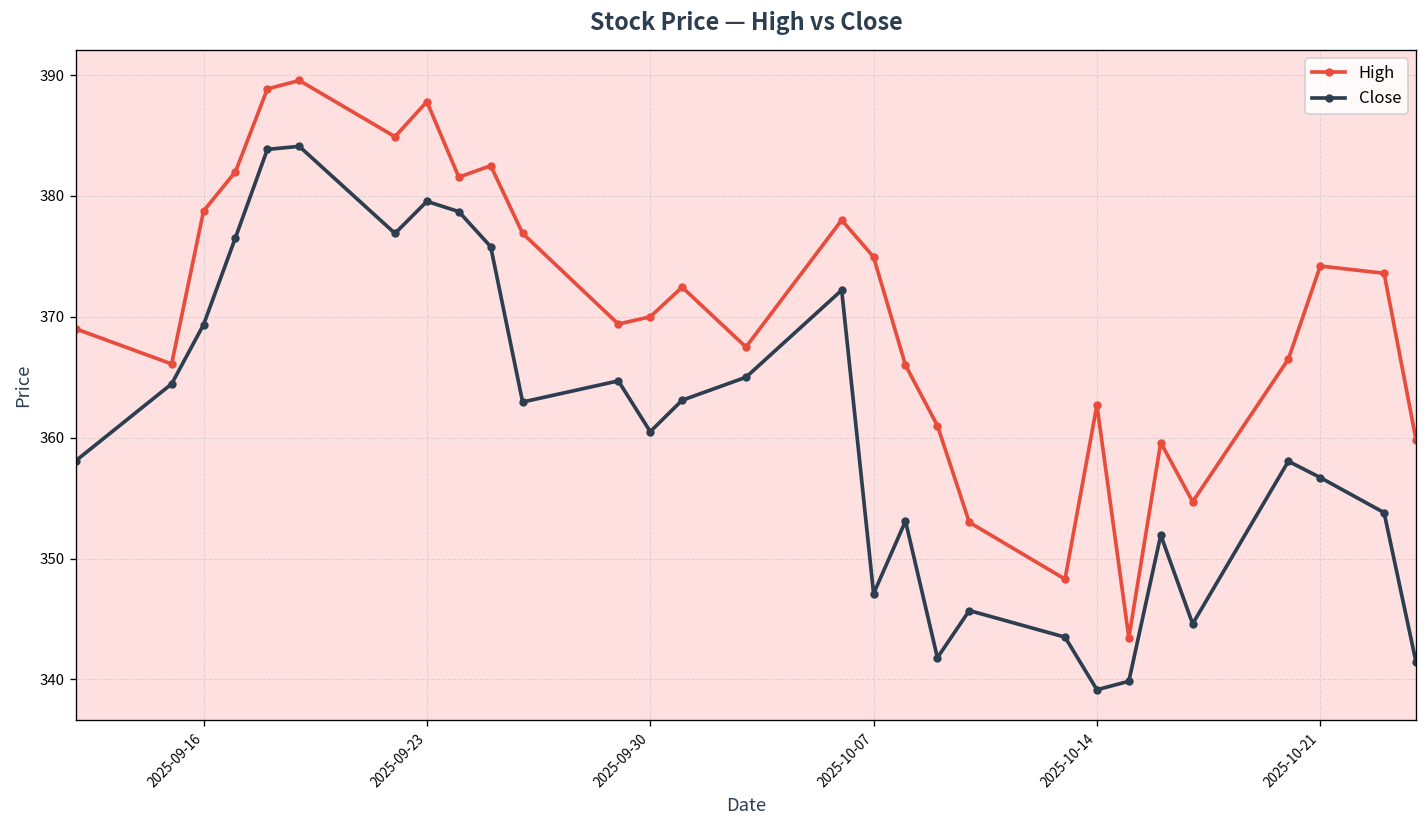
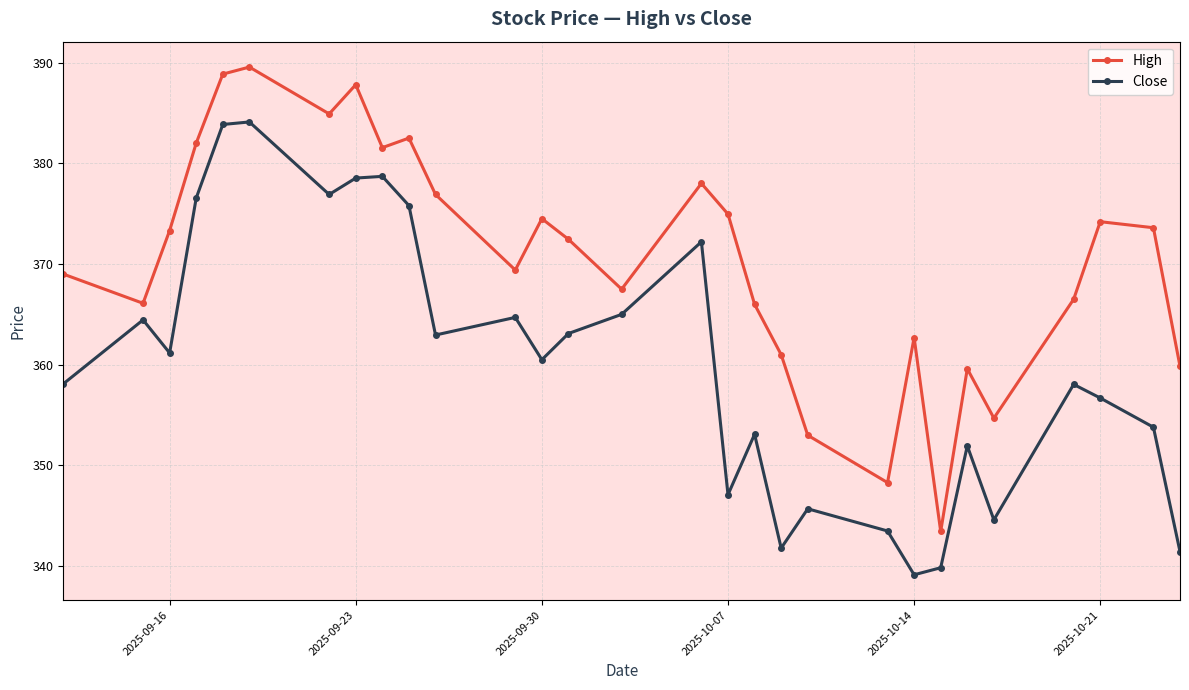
High, 2025-09-16: 378.8 -> 373.3
Close, 2025-09-16: 369.4 -> 361.2
Close, 2025-09-23: 379.6 -> 378.5
High, 2025-09-30: 370.0 -> 374.5
